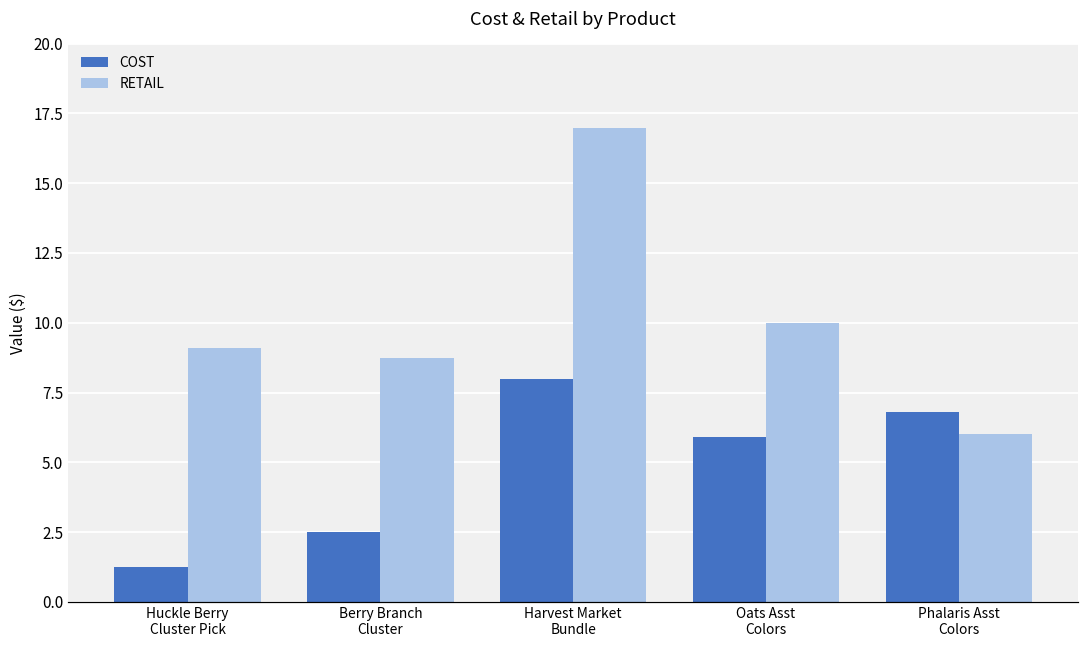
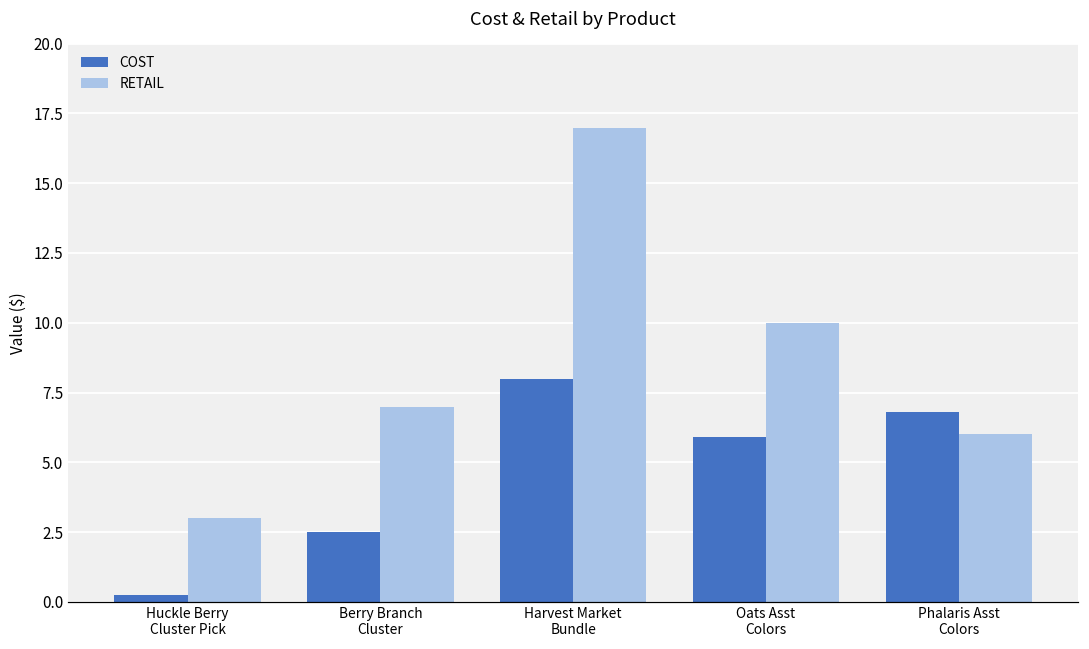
COST, Huckle Berry Cluster Pick: 1.3 -> 0.3
RETAIL, Huckle Berry Cluster Pick: 9.1 -> 3.0
RETAIL, Berry Branch Cluster: 8.8 -> 7.0
